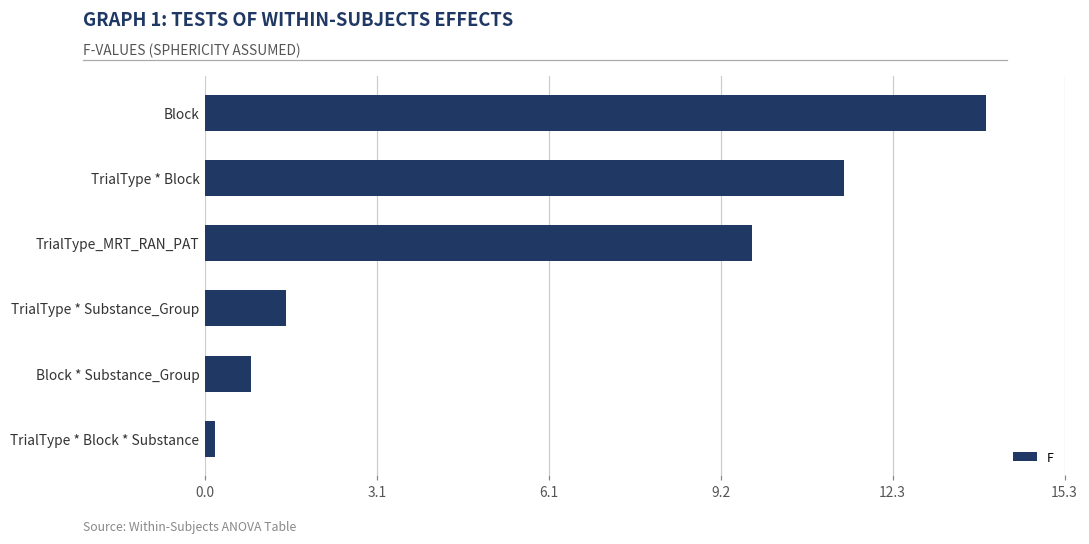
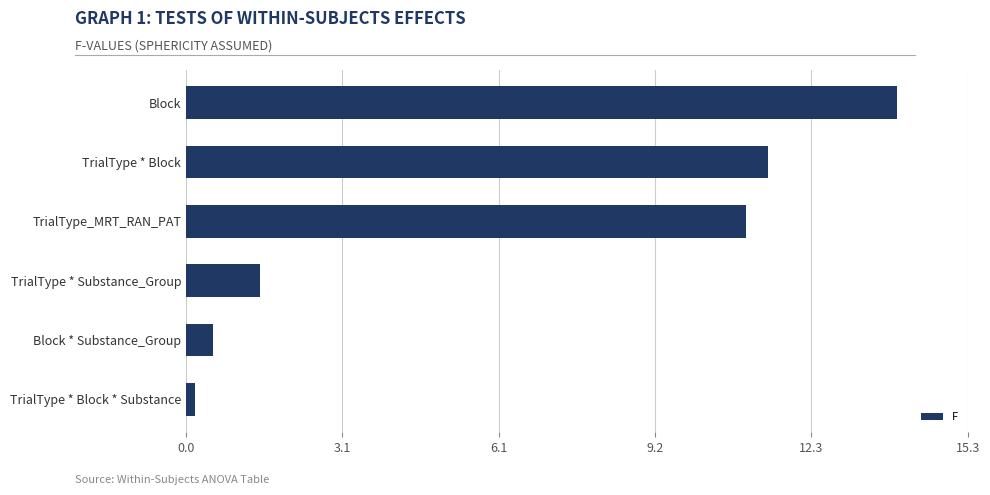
TrialType_MRT_RAN_PAT: 9.8 -> 11.0
Block * Substance_Group: 0.8 -> 0.5
